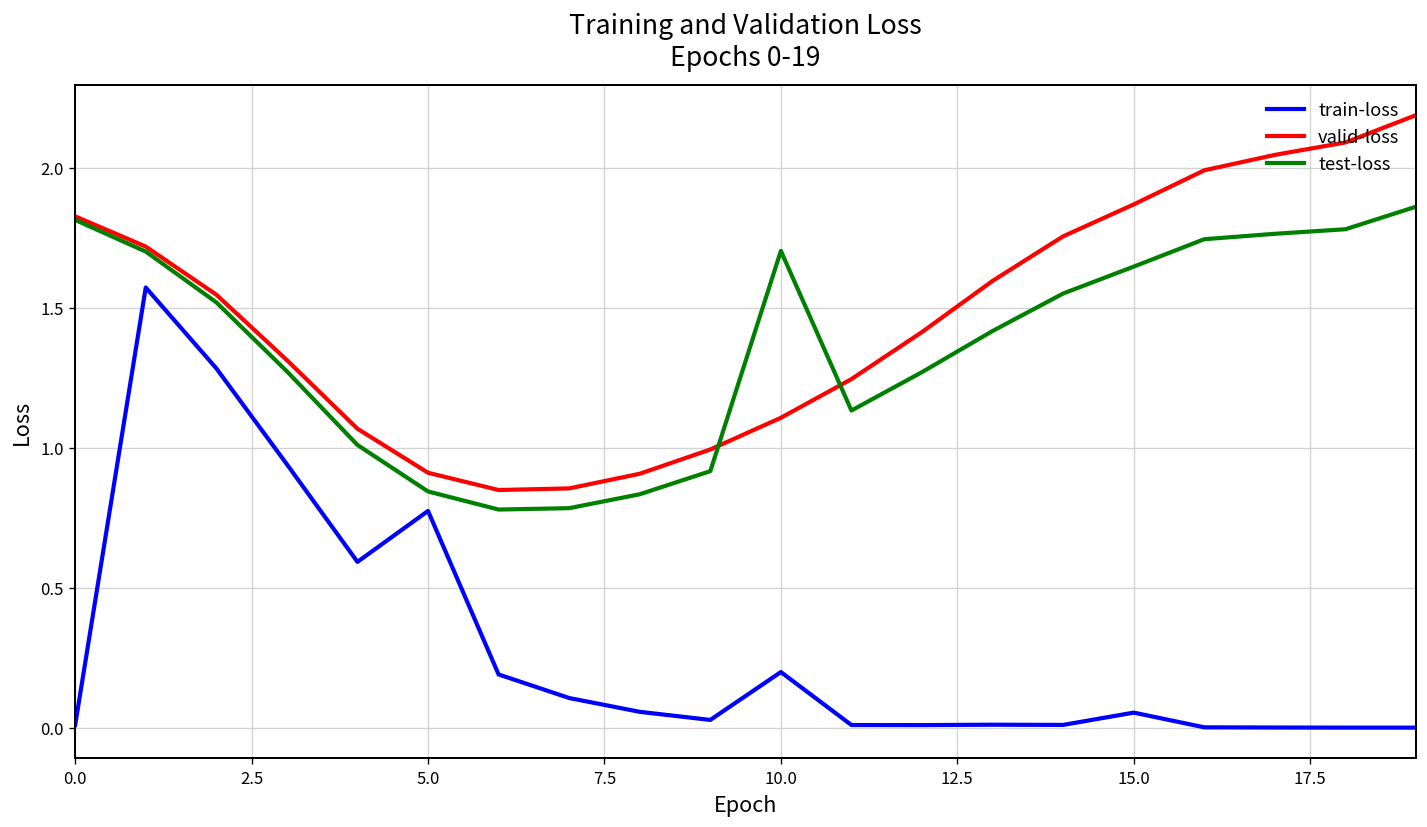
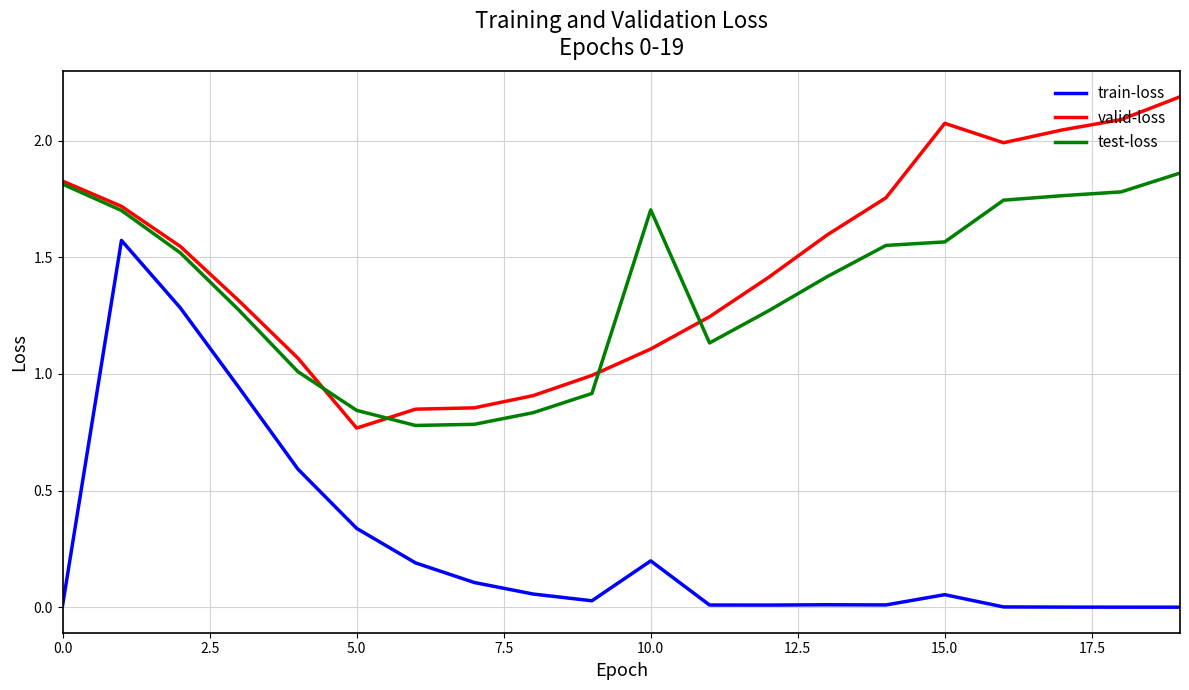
train-loss, 5.0: 0.77 -> 0.34
valid-loss, 5.0: 0.91 -> 0.77
valid-loss, 15.0: 1.87 -> 2.07
test-loss, 15.0: 1.65 -> 1.57
